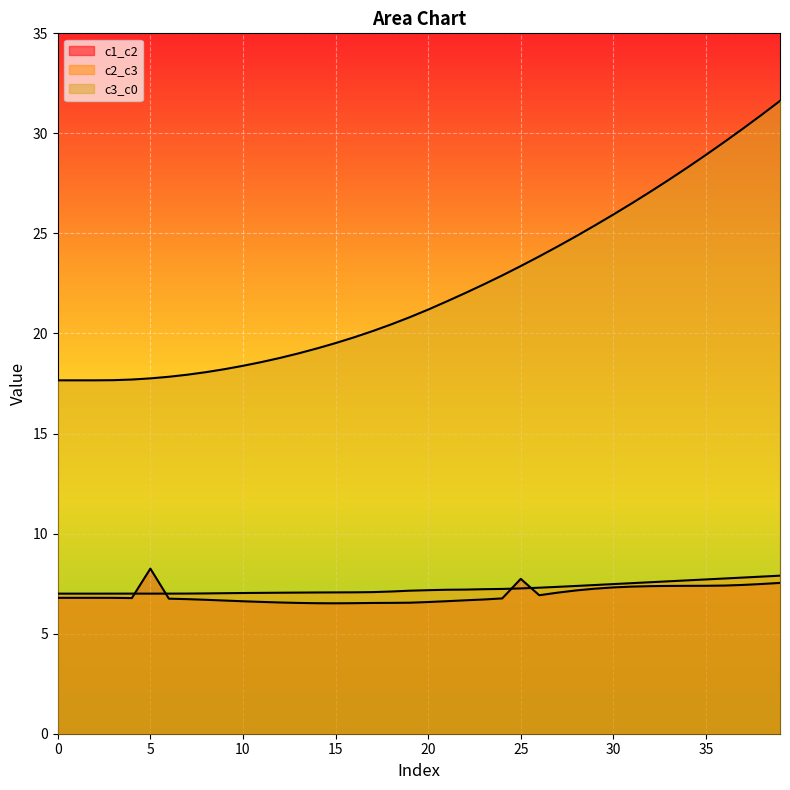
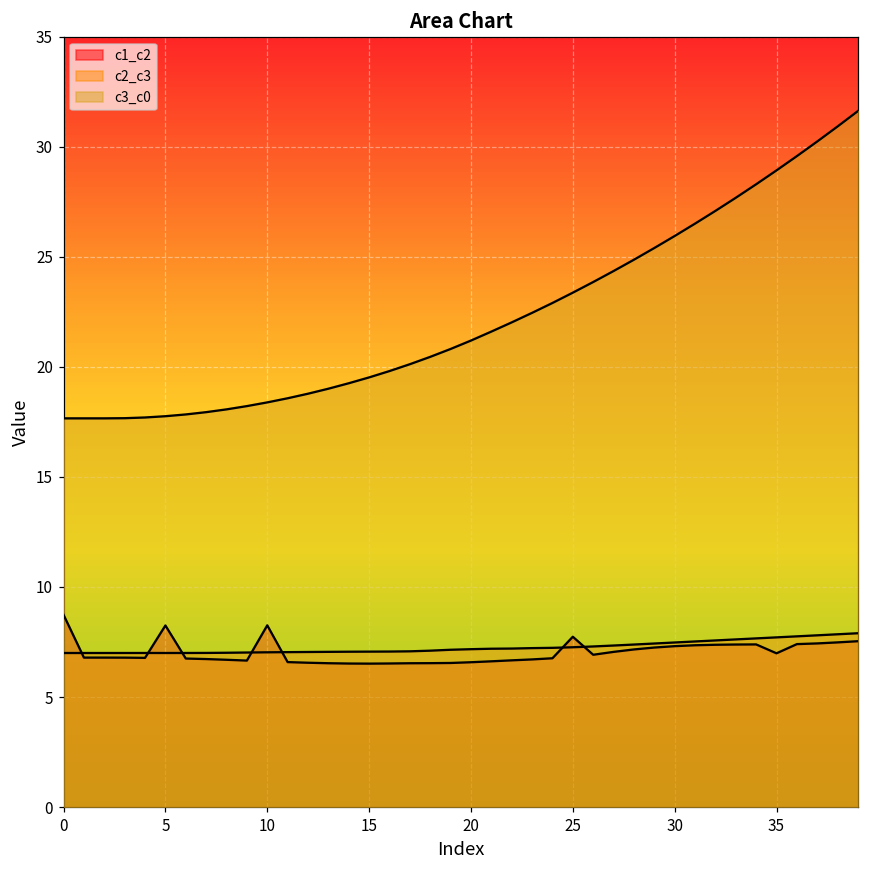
c1_c2, 0: 6.8 -> 8.7
c1_c2, 10: 6.6 -> 8.3
c1_c2, 35: 7.4 -> 7.0
